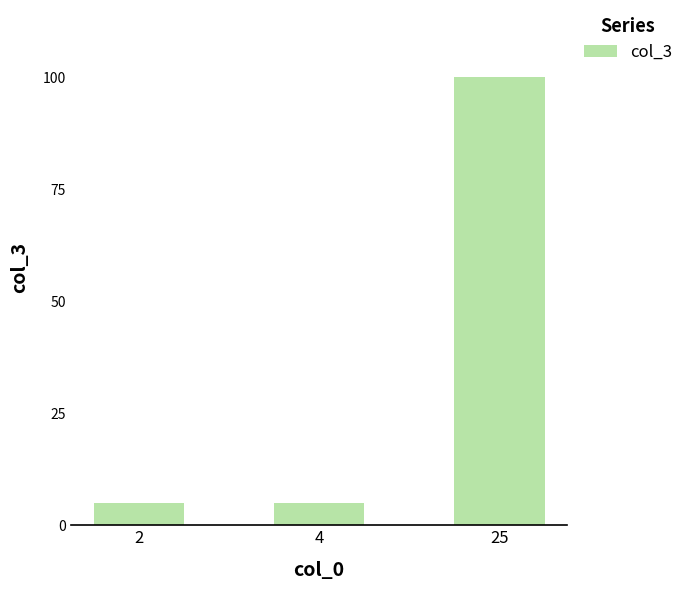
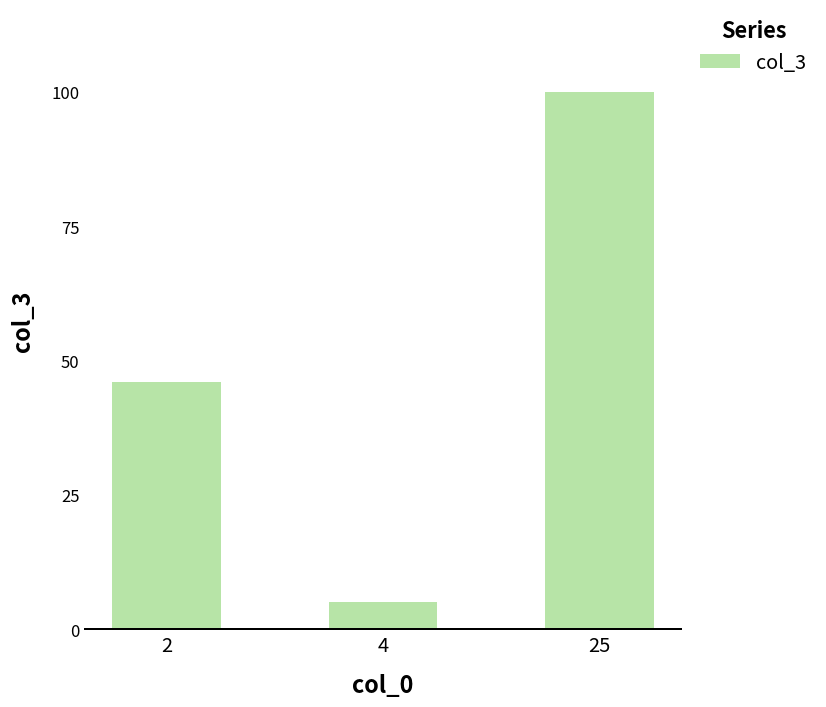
2: 5 -> 46
